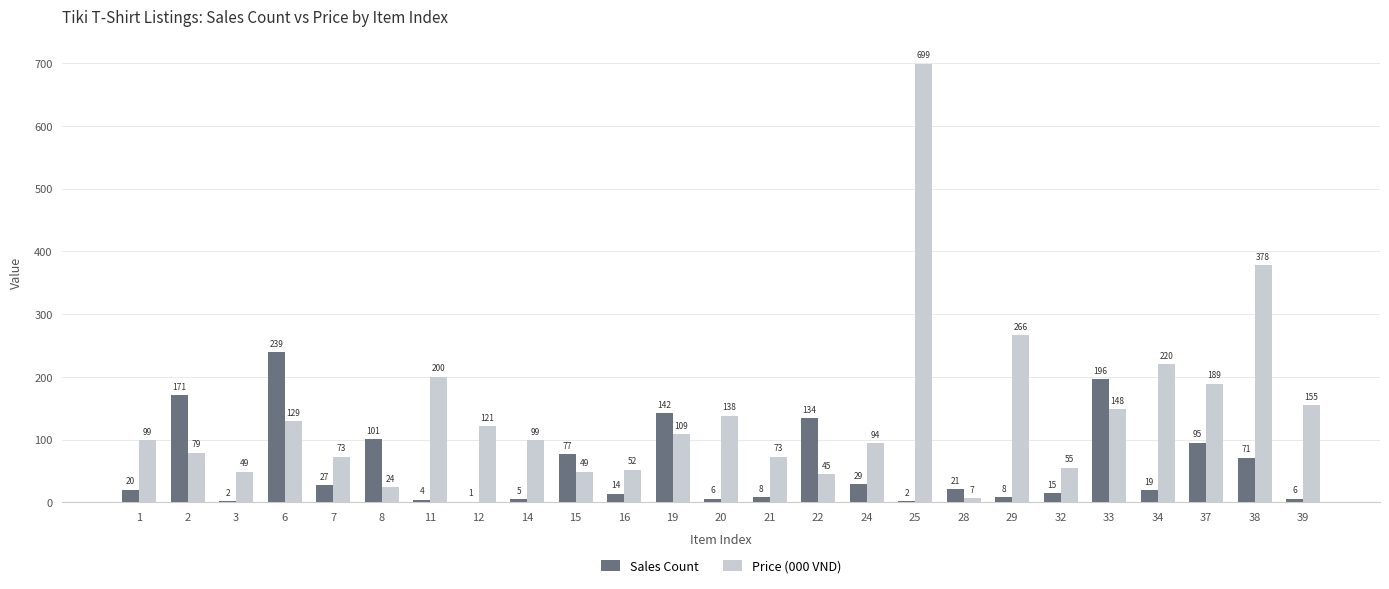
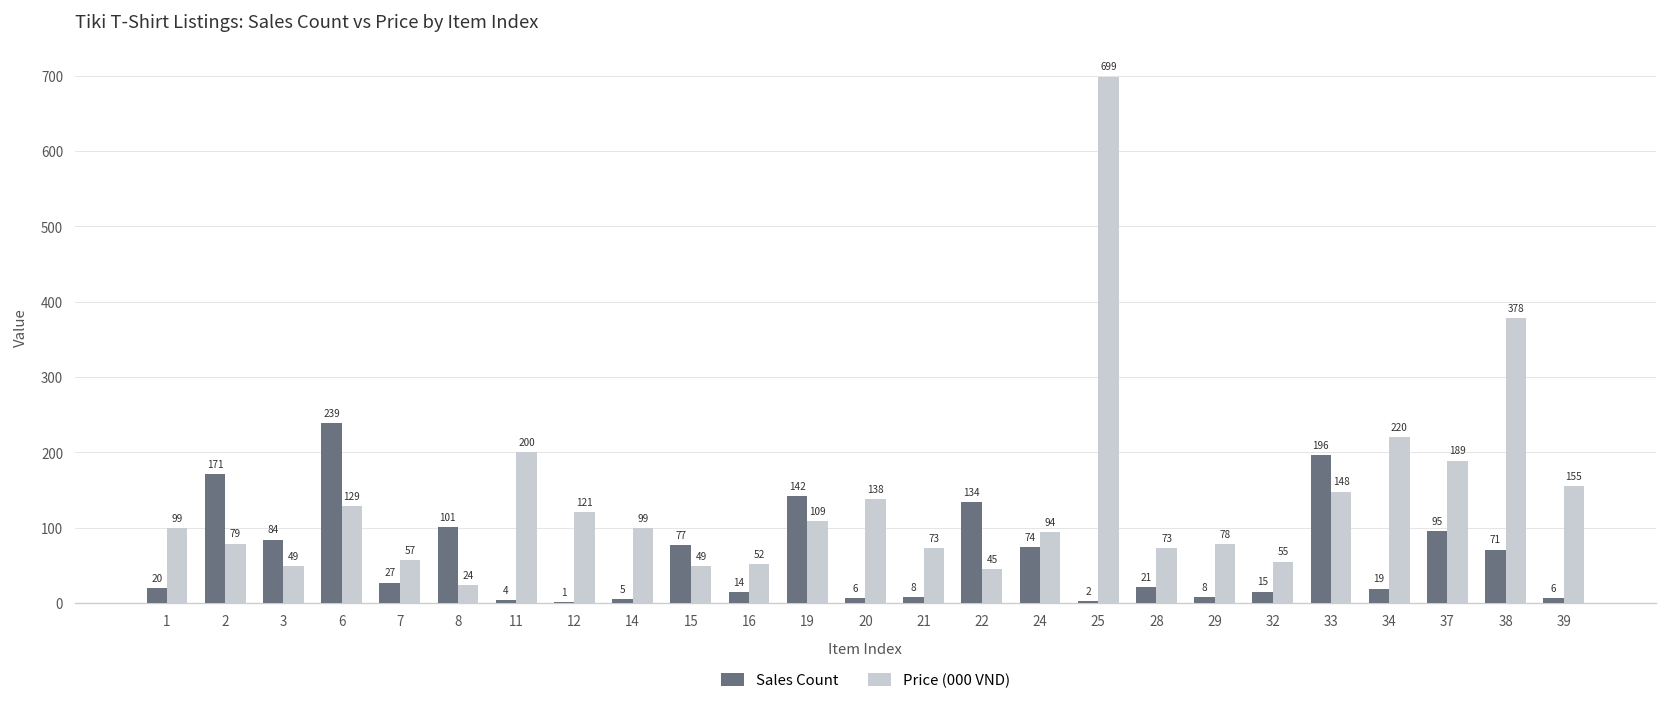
Sales Count, 3: 2 -> 84
Price (000 VND), 7: 73 -> 57
Sales Count, 24: 29 -> 74
Price (000 VND), 28: 7 -> 73
Price (000 VND), 29: 266 -> 78
